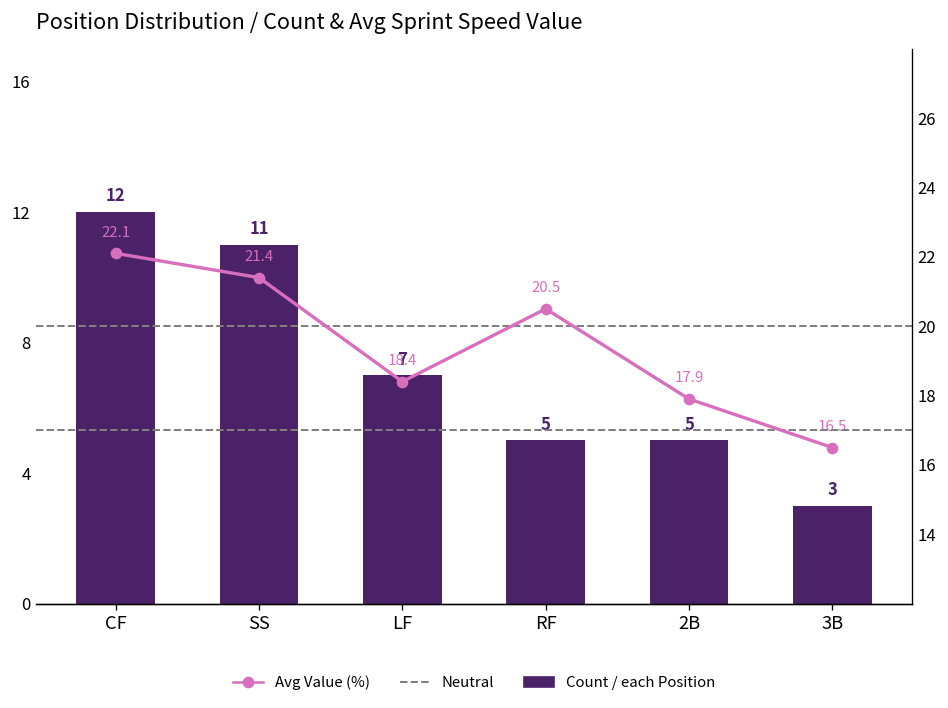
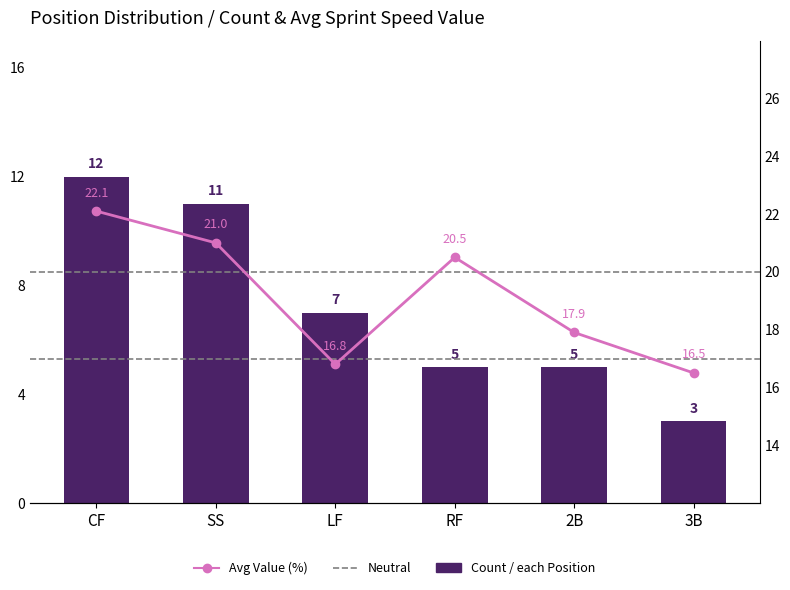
Avg Value (%), SS: 21.4 -> 21.0
Avg Value (%), LF: 18.4 -> 16.8
